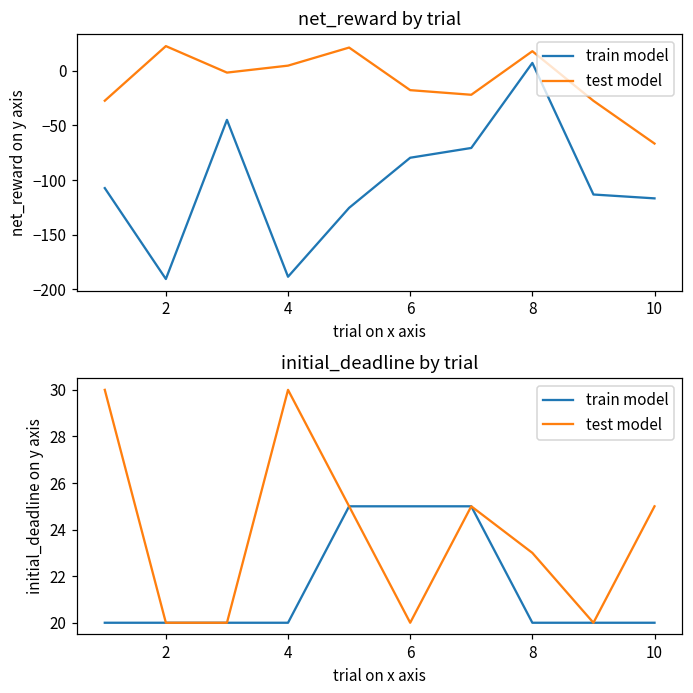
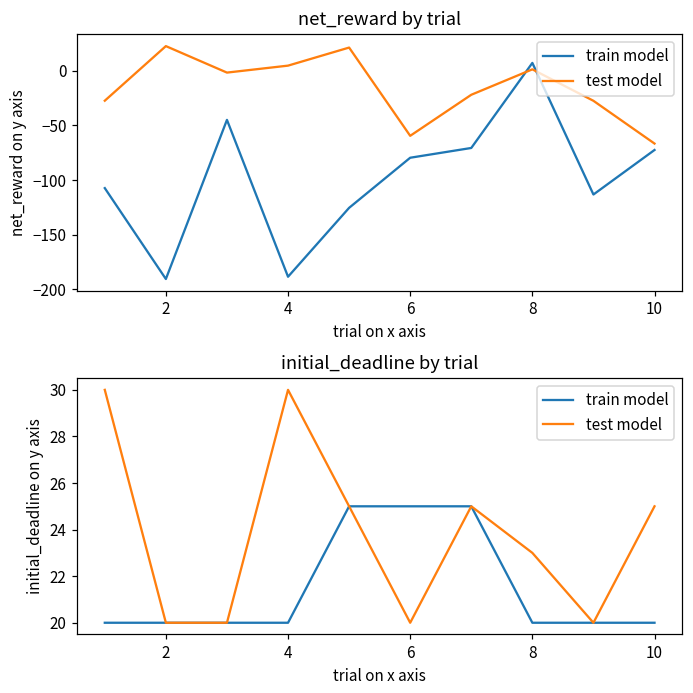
net_reward by trial, test model, 6: -20 -> -60
net_reward by trial, test model, 8: 20 -> 0
net_reward by trial, train model, 10: -120 -> -70
